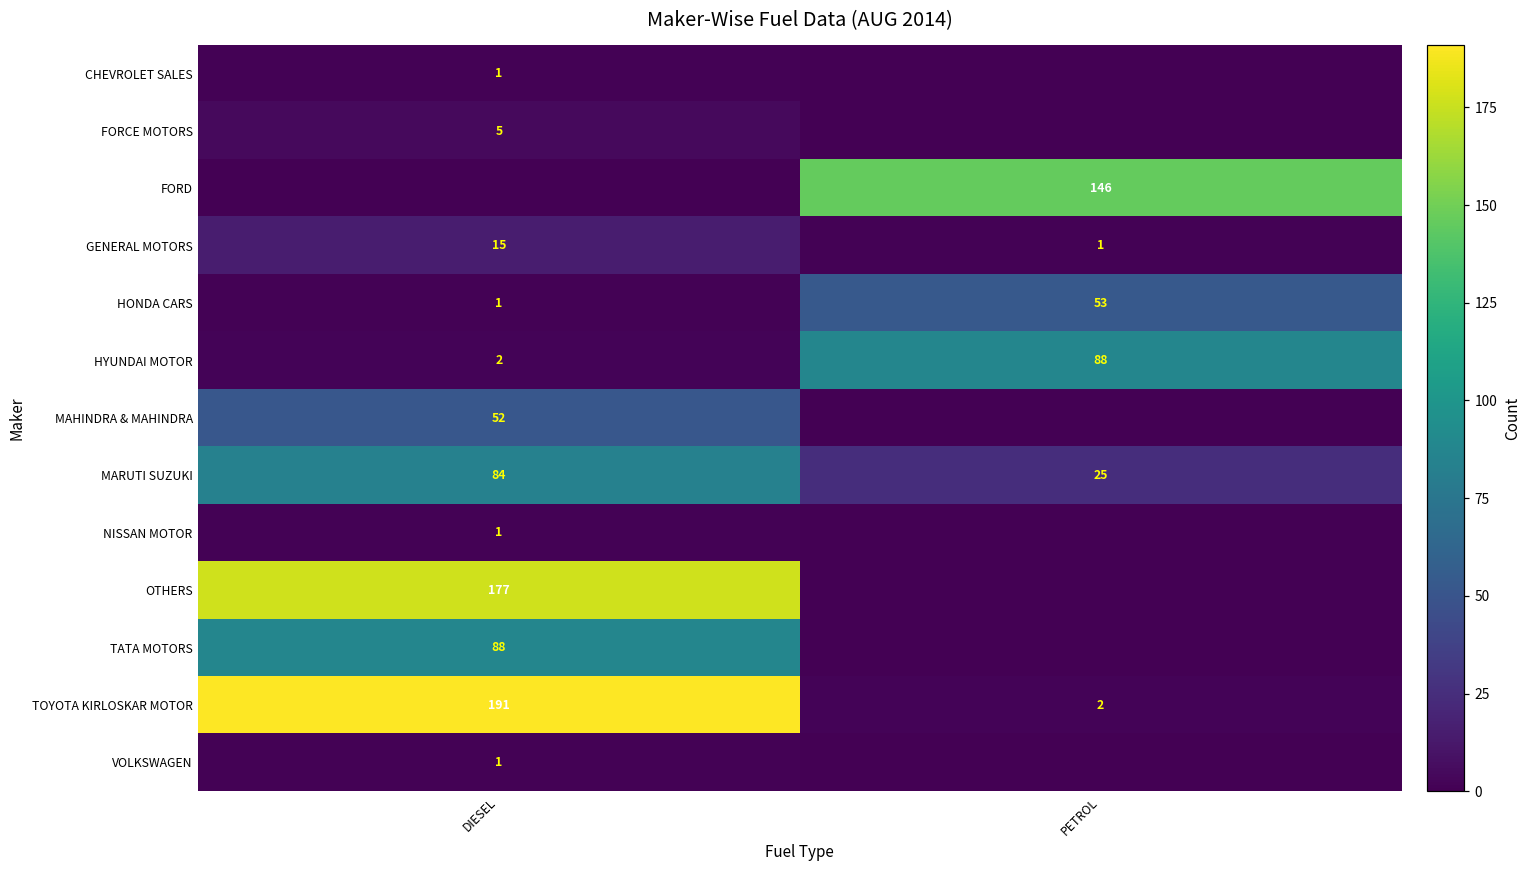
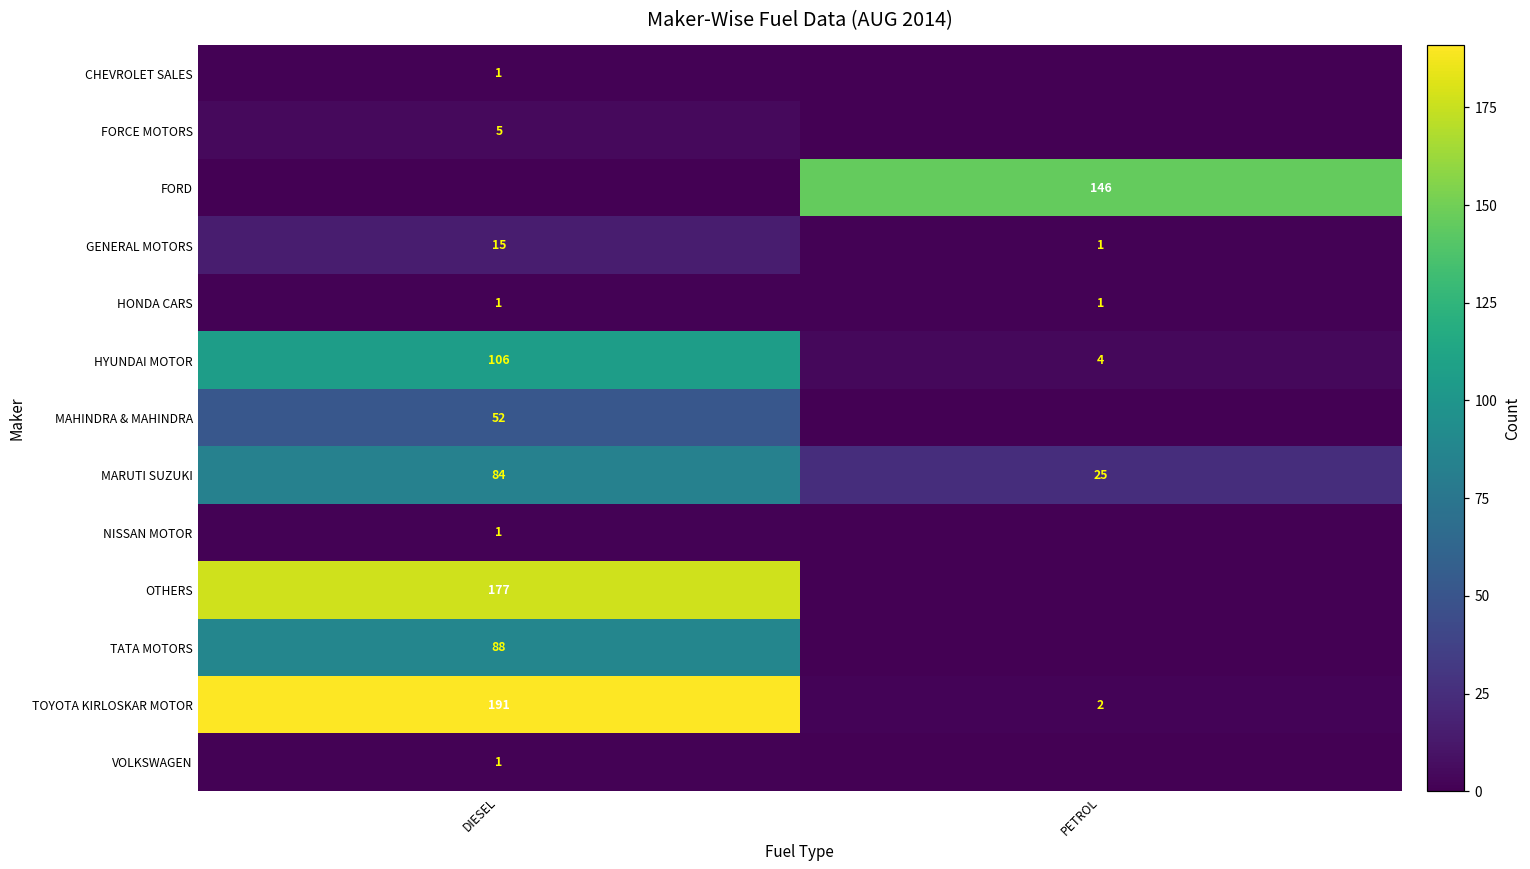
HONDA CARS, PETROL: 53 -> 1
HYUNDAI MOTOR, DIESEL: 2 -> 106
HYUNDAI MOTOR, PETROL: 88 -> 4
